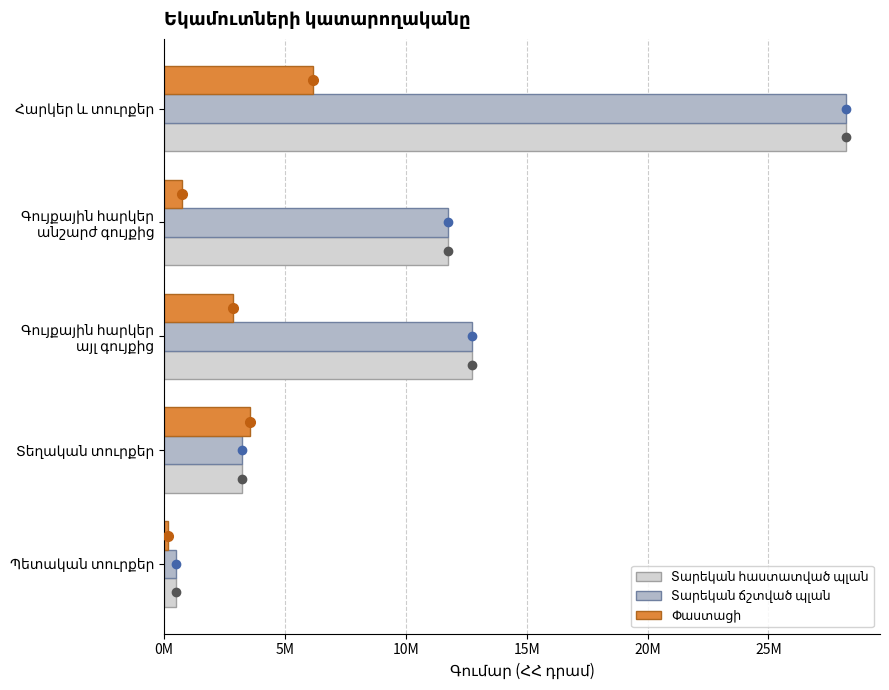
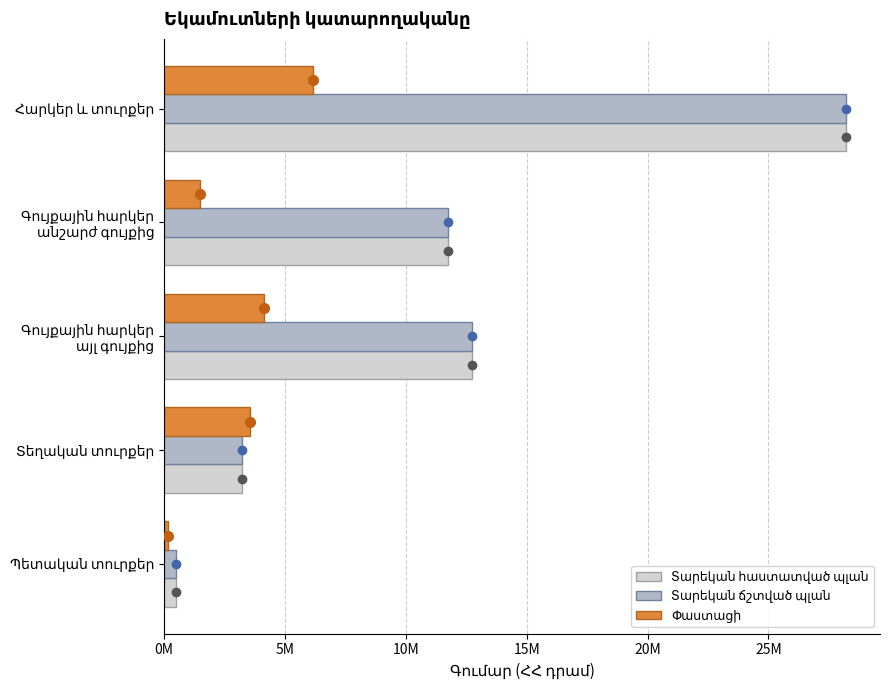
Փաստացի, Գույքային հարկեր անշարժ գույքից: 800000 -> 1500000
Փաստացի, Գույքային հարկեր այլ գույքից: 2900000 -> 4100000
